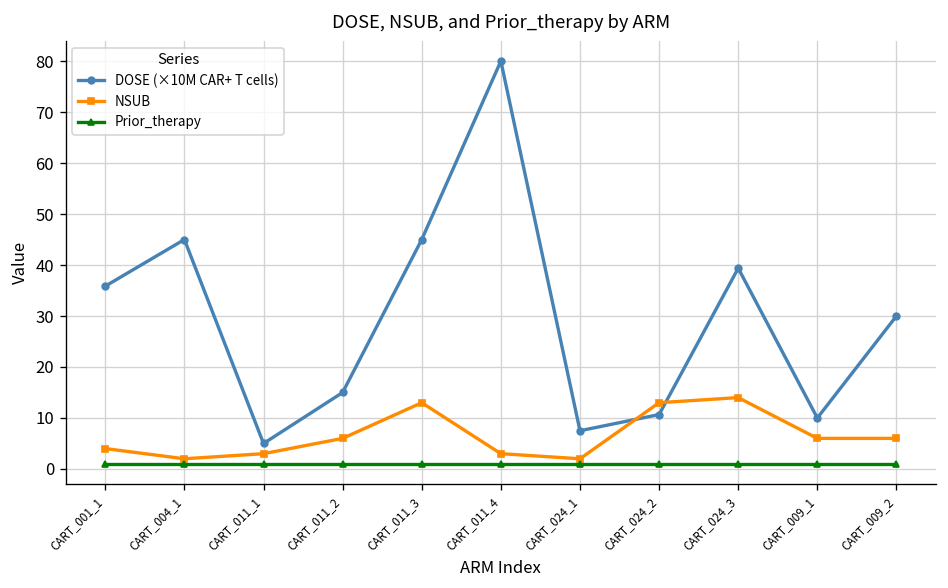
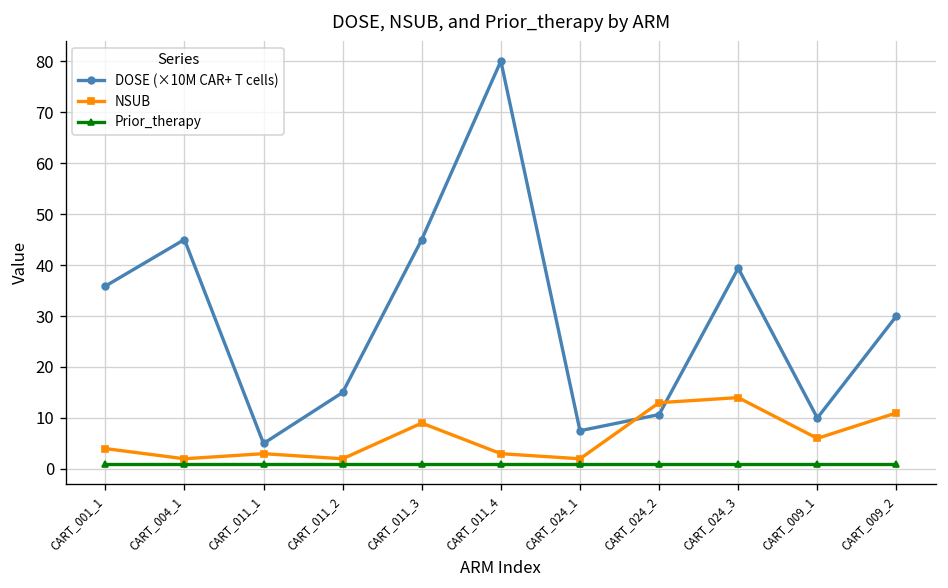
NSUB, CART_011_2: 6 -> 2
NSUB, CART_011_3: 13 -> 9
NSUB, CART_009_2: 6 -> 11
